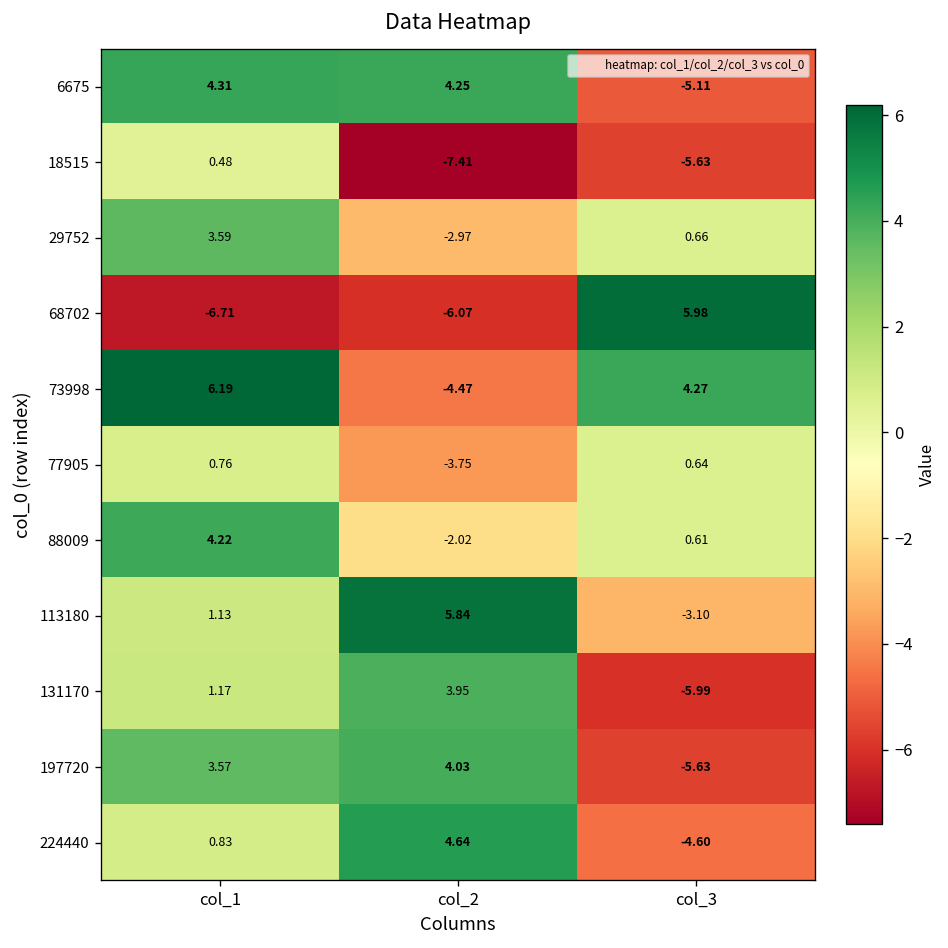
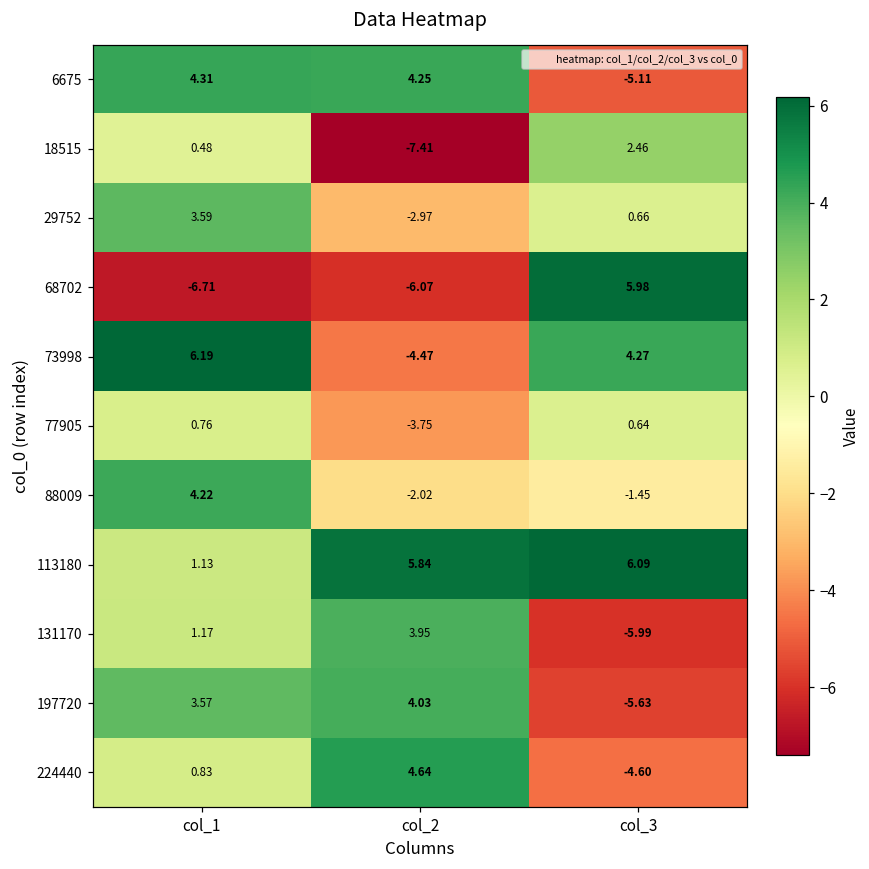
18515, col_3: -5.63 -> 2.46
88009, col_3: 0.61 -> -1.45
113180, col_3: -3.10 -> 6.09
